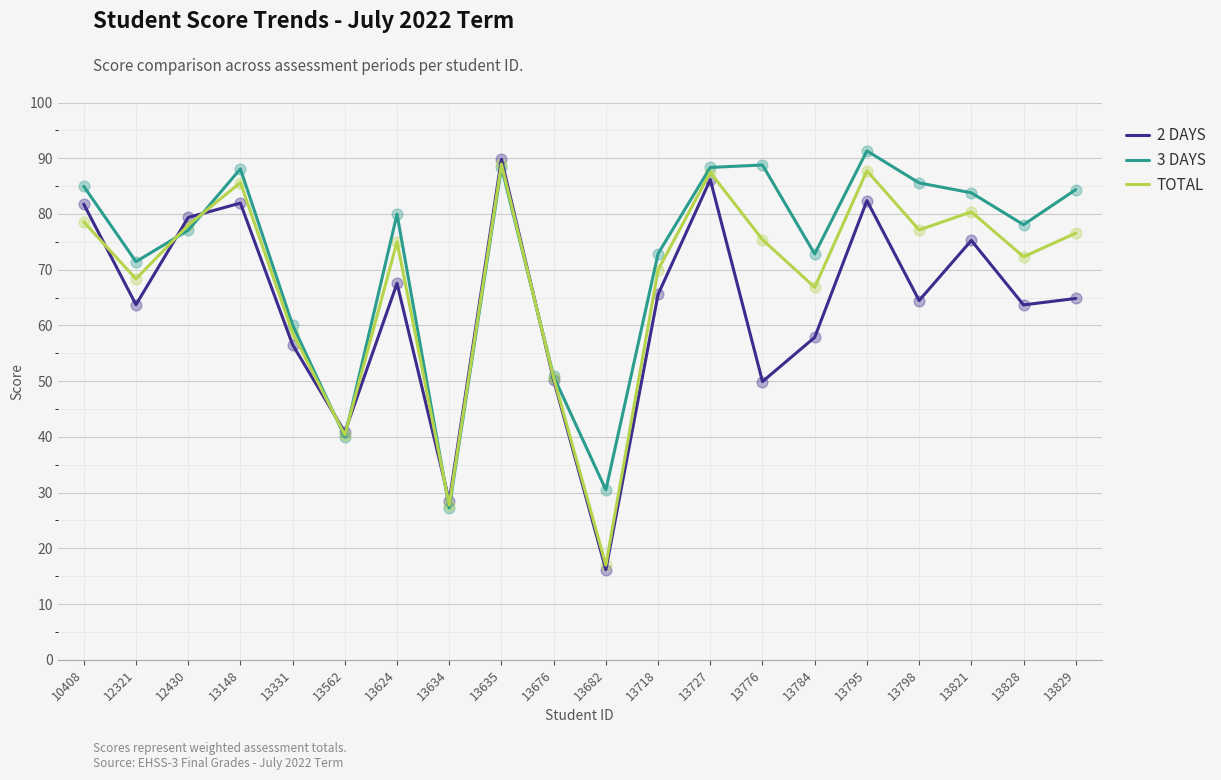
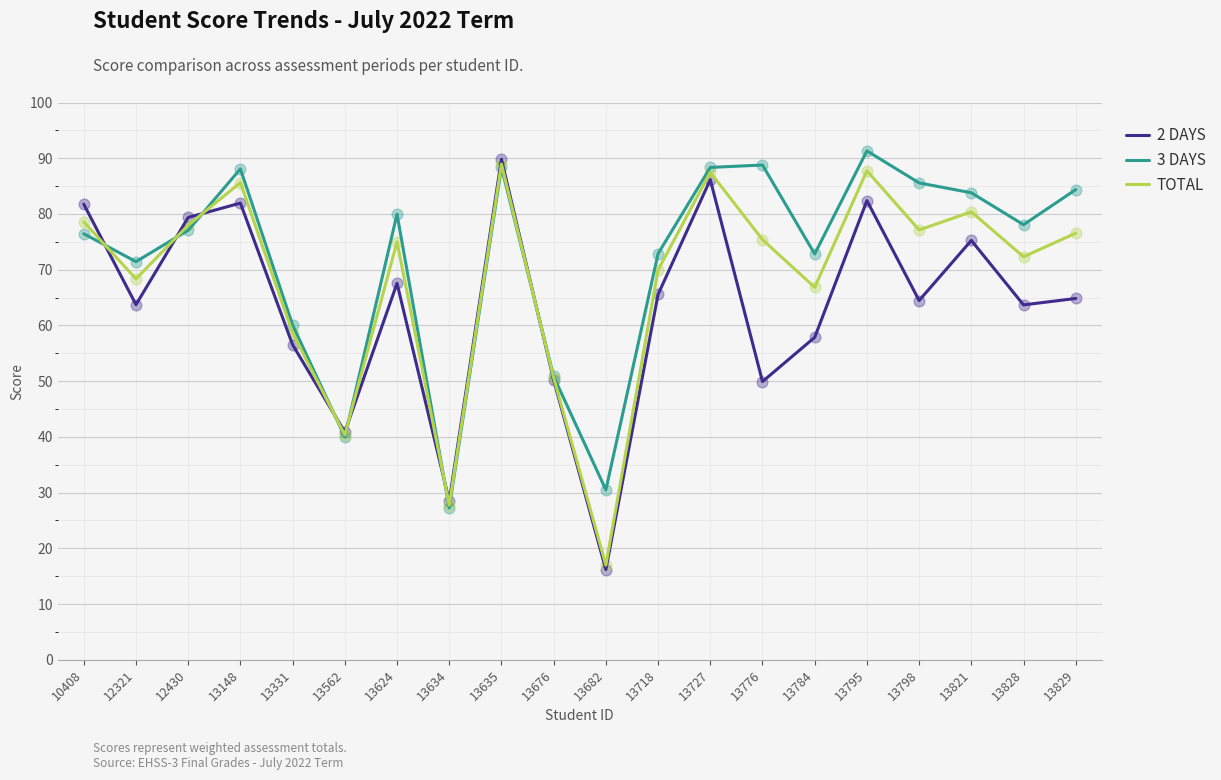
3 DAYS, 10408: 85 -> 76
